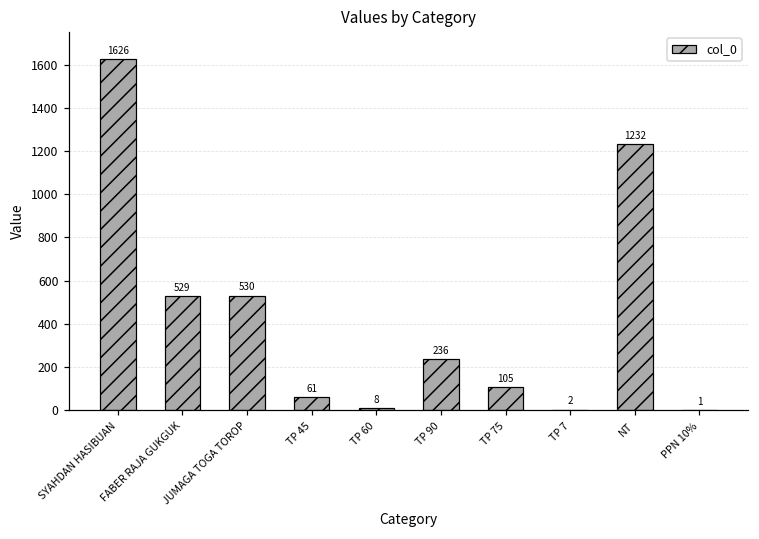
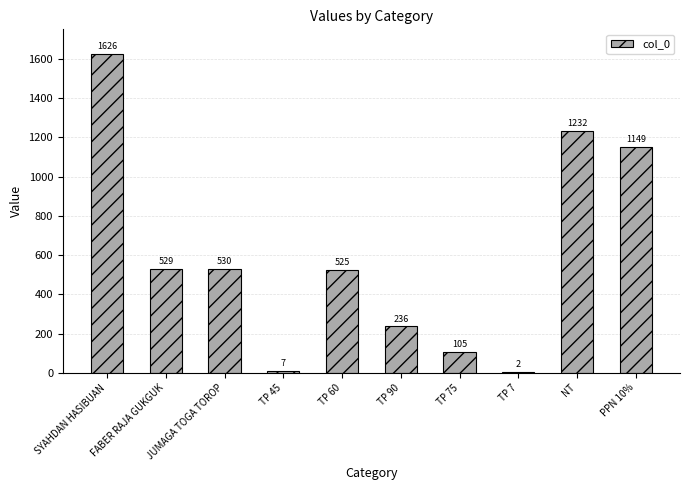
TP 45: 61 -> 7
TP 60: 8 -> 525
PPN 10%: 1 -> 1149
